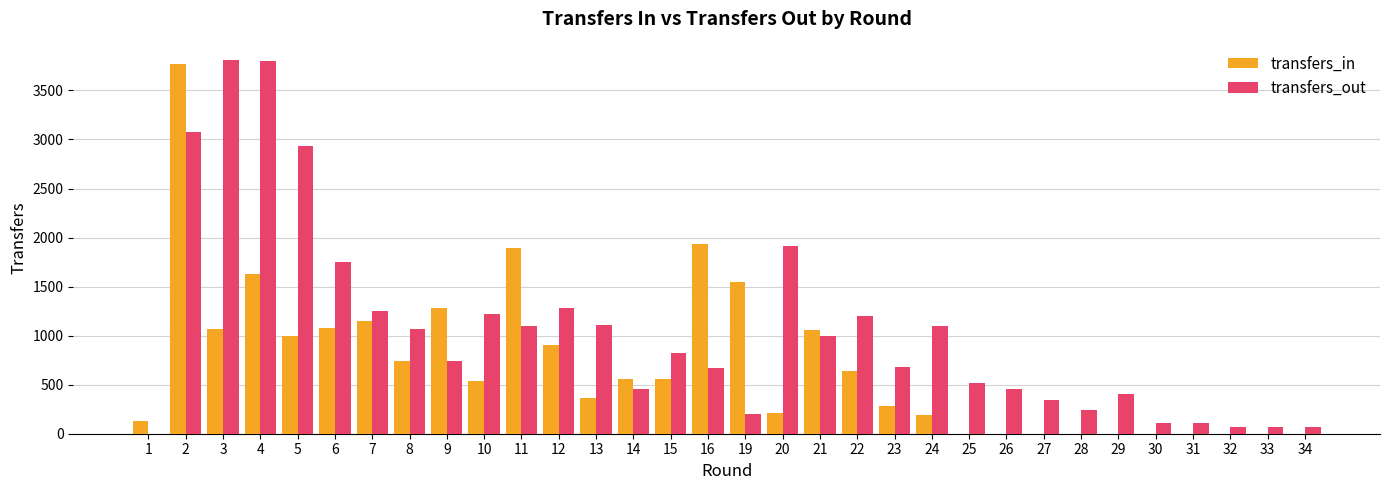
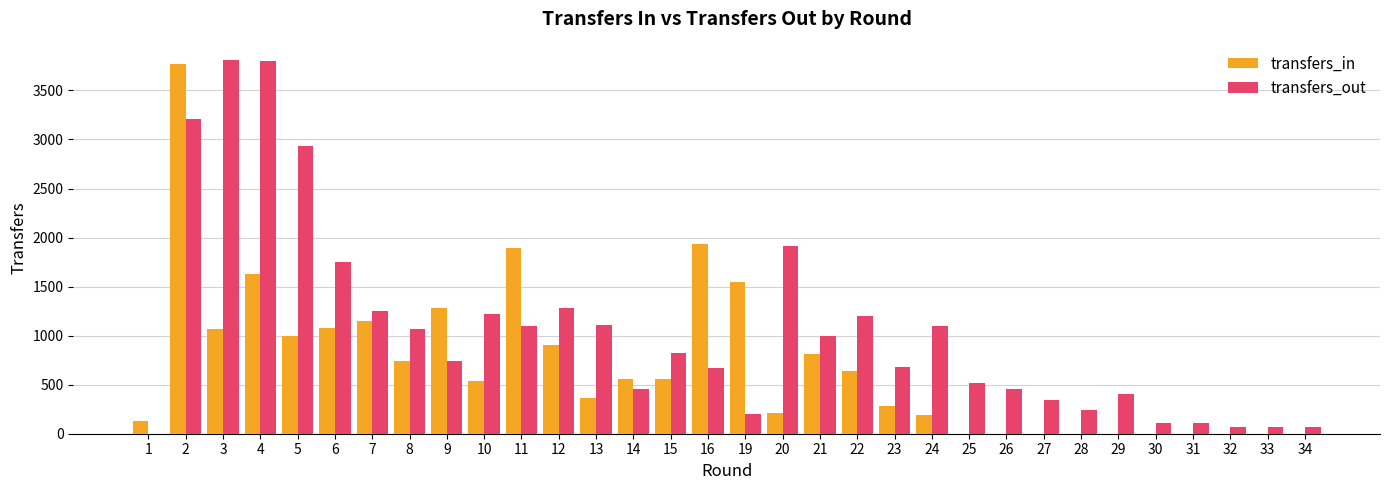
transfers_out, 2: 3100 -> 3200
transfers_in, 21: 1100 -> 800
